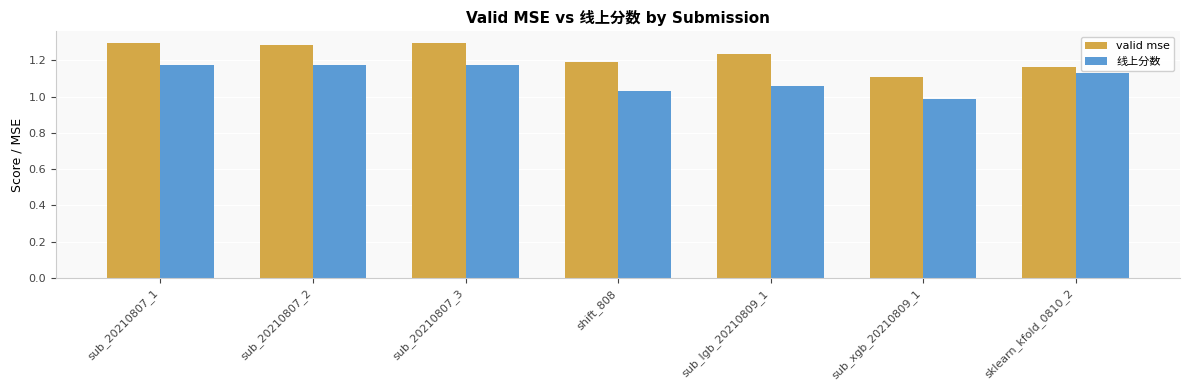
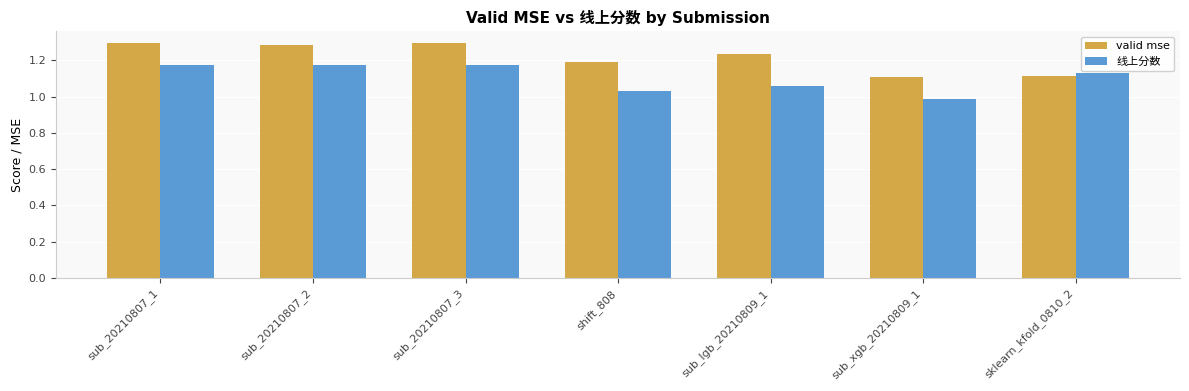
valid mse, sklearn_kfold_0810_2: 1.17 -> 1.12
